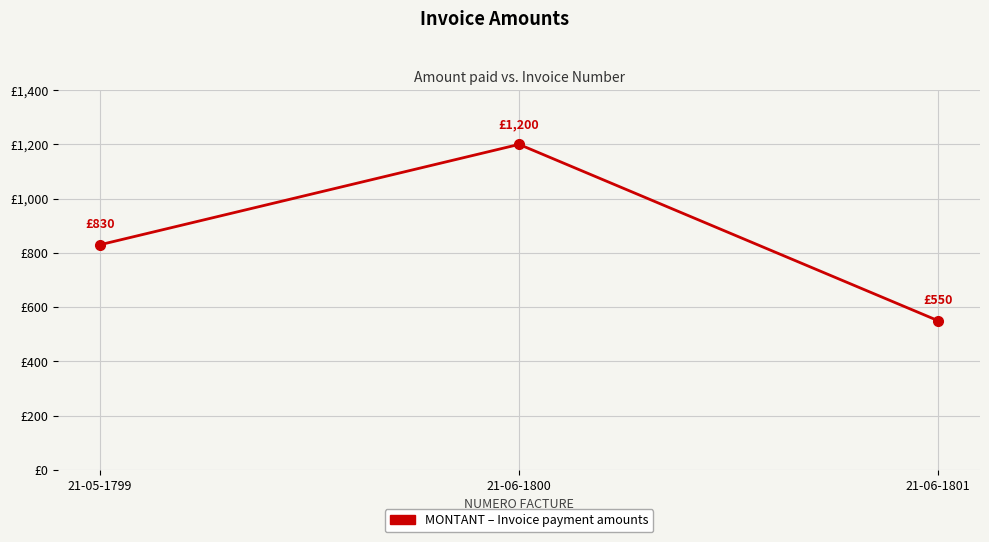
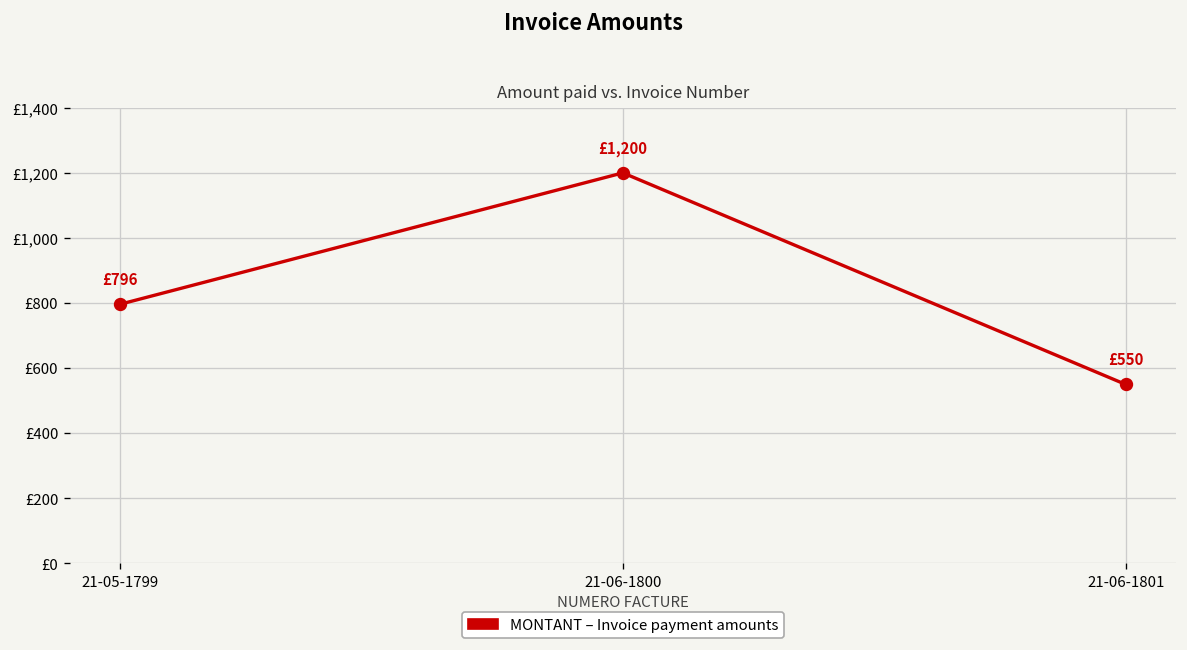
21-05-1799: £830 -> £796
